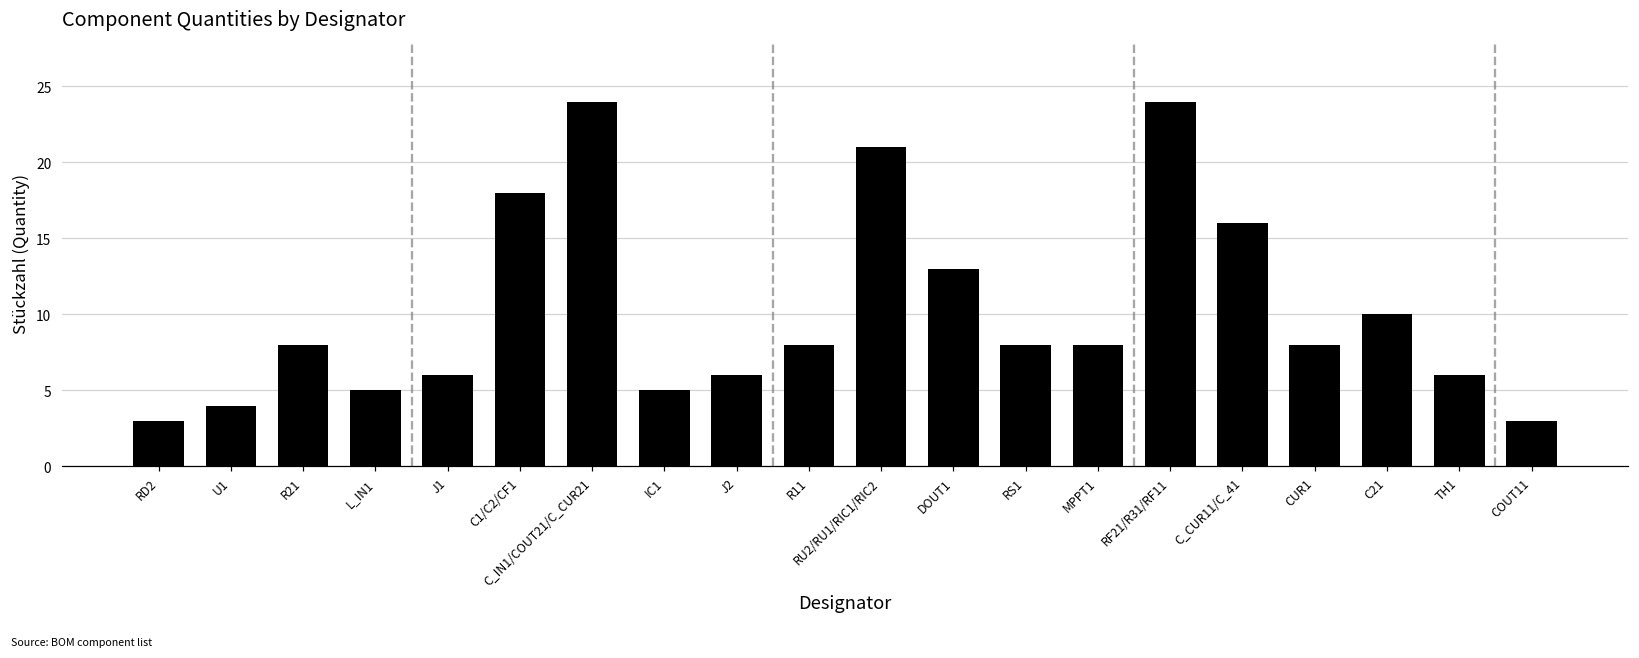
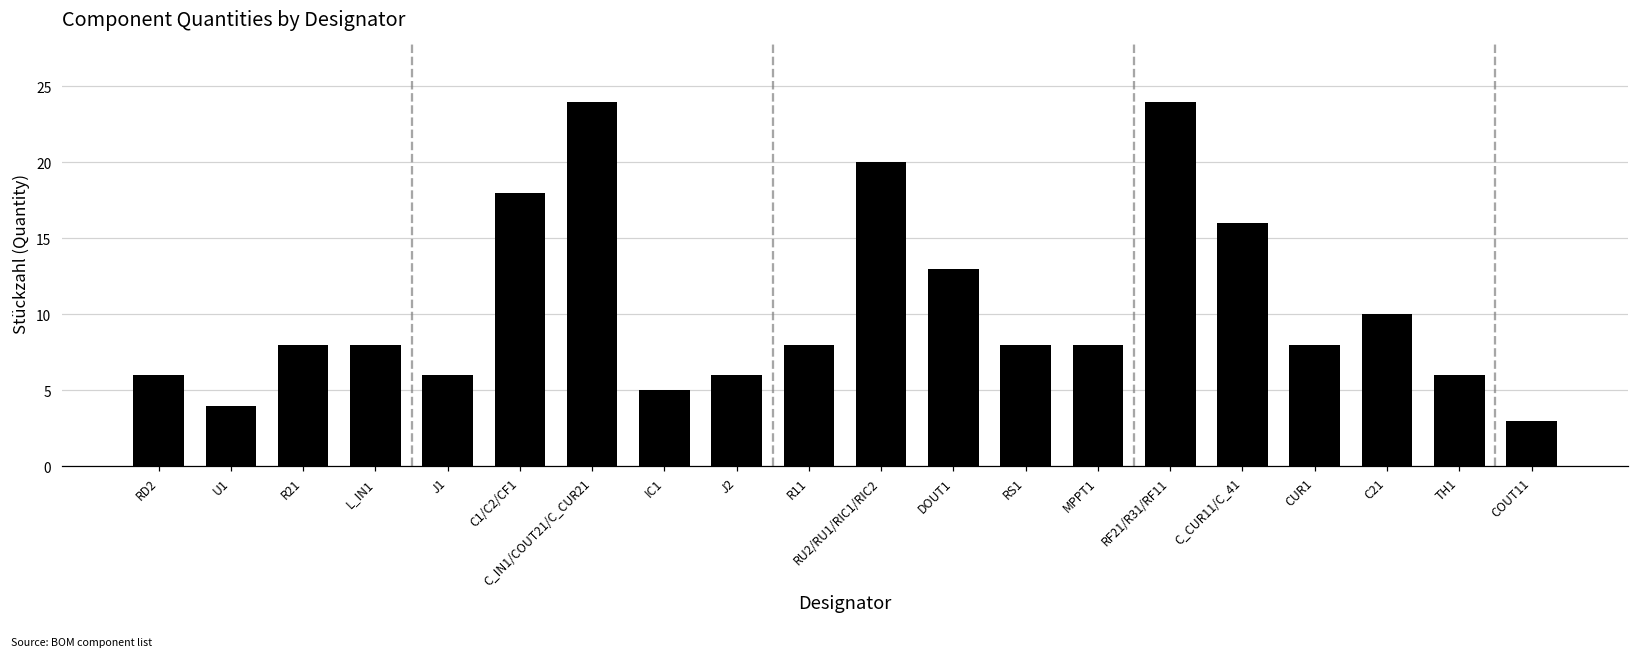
RD2: 3 -> 6
L_IN1: 5 -> 8
RU2/RU1/RIC1/RIC2: 21 -> 20
